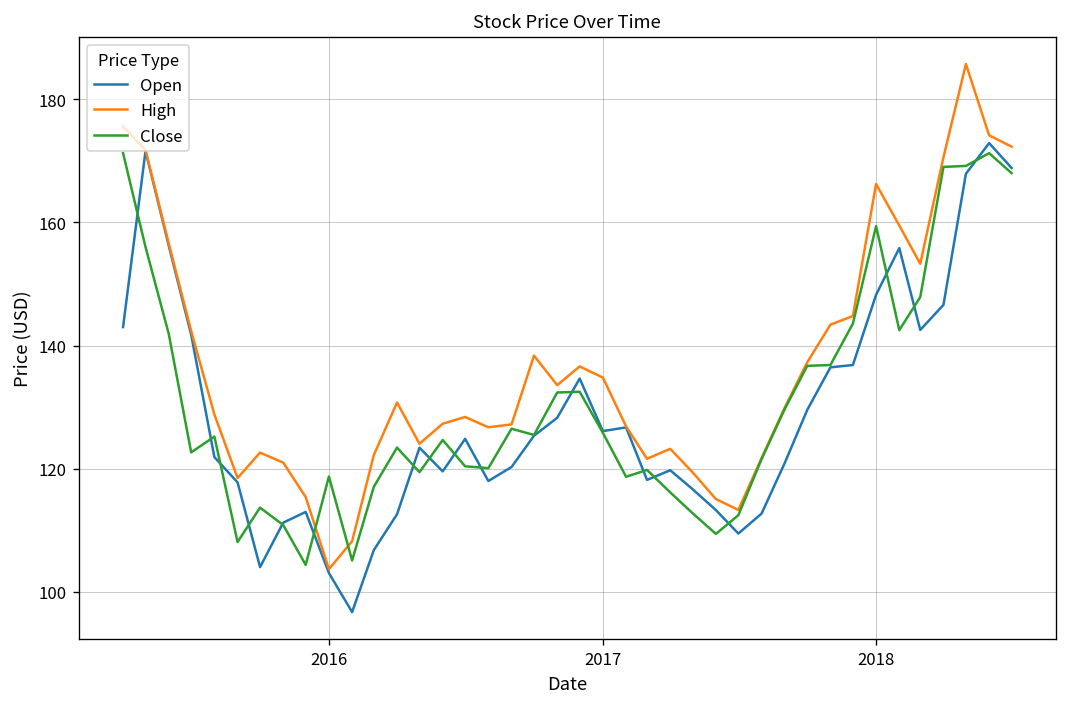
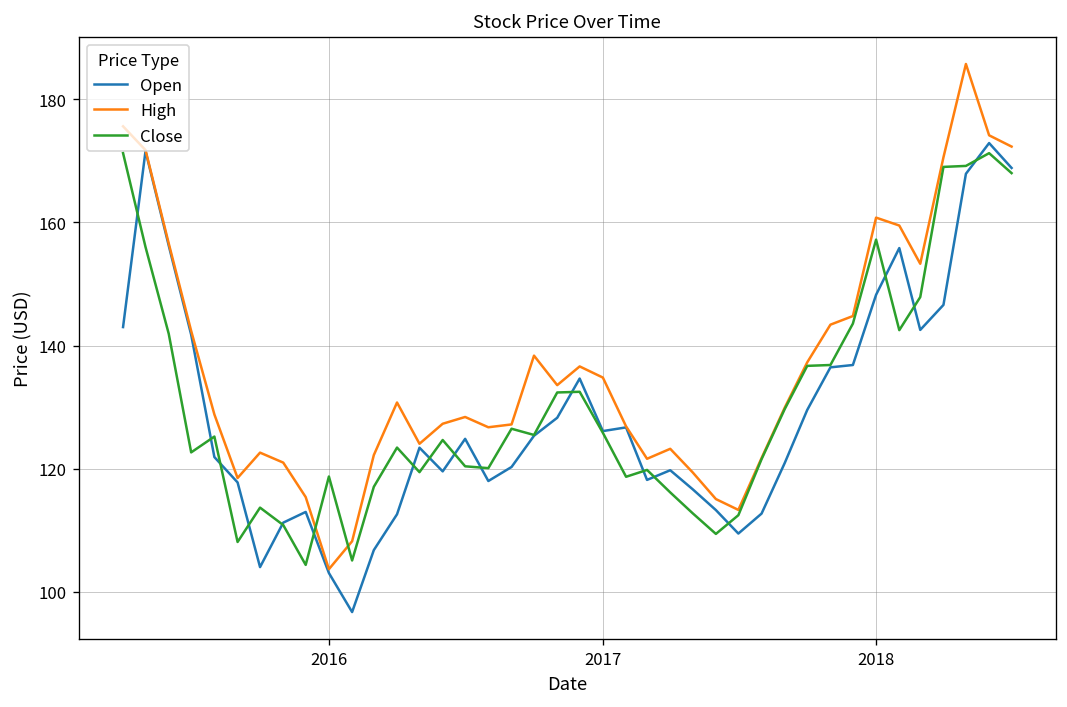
High, 2018: 166 -> 161
Close, 2018: 159 -> 157
